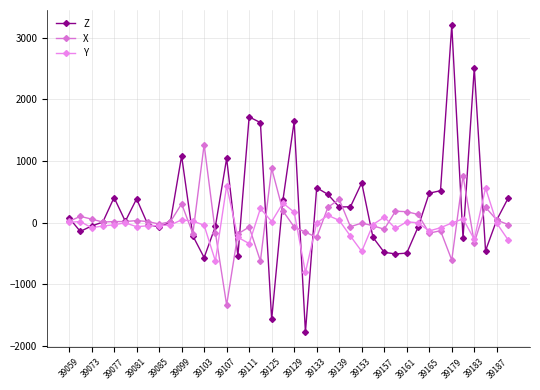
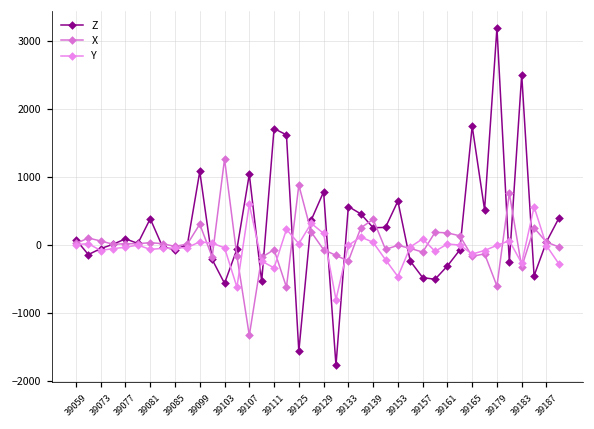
Z, 39077: 400 -> 100
Z, 39129: 1600 -> 800
Z, 39161: -500 -> -300
Z, 39165: 500 -> 1800
